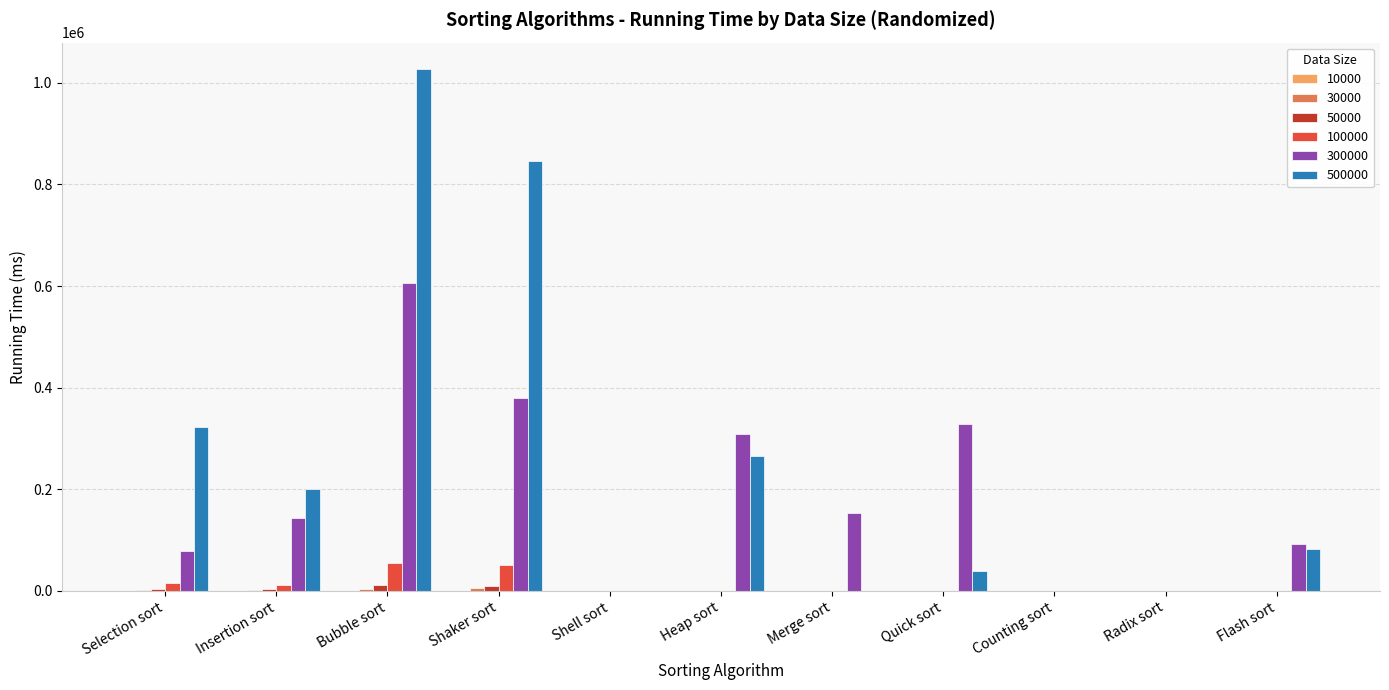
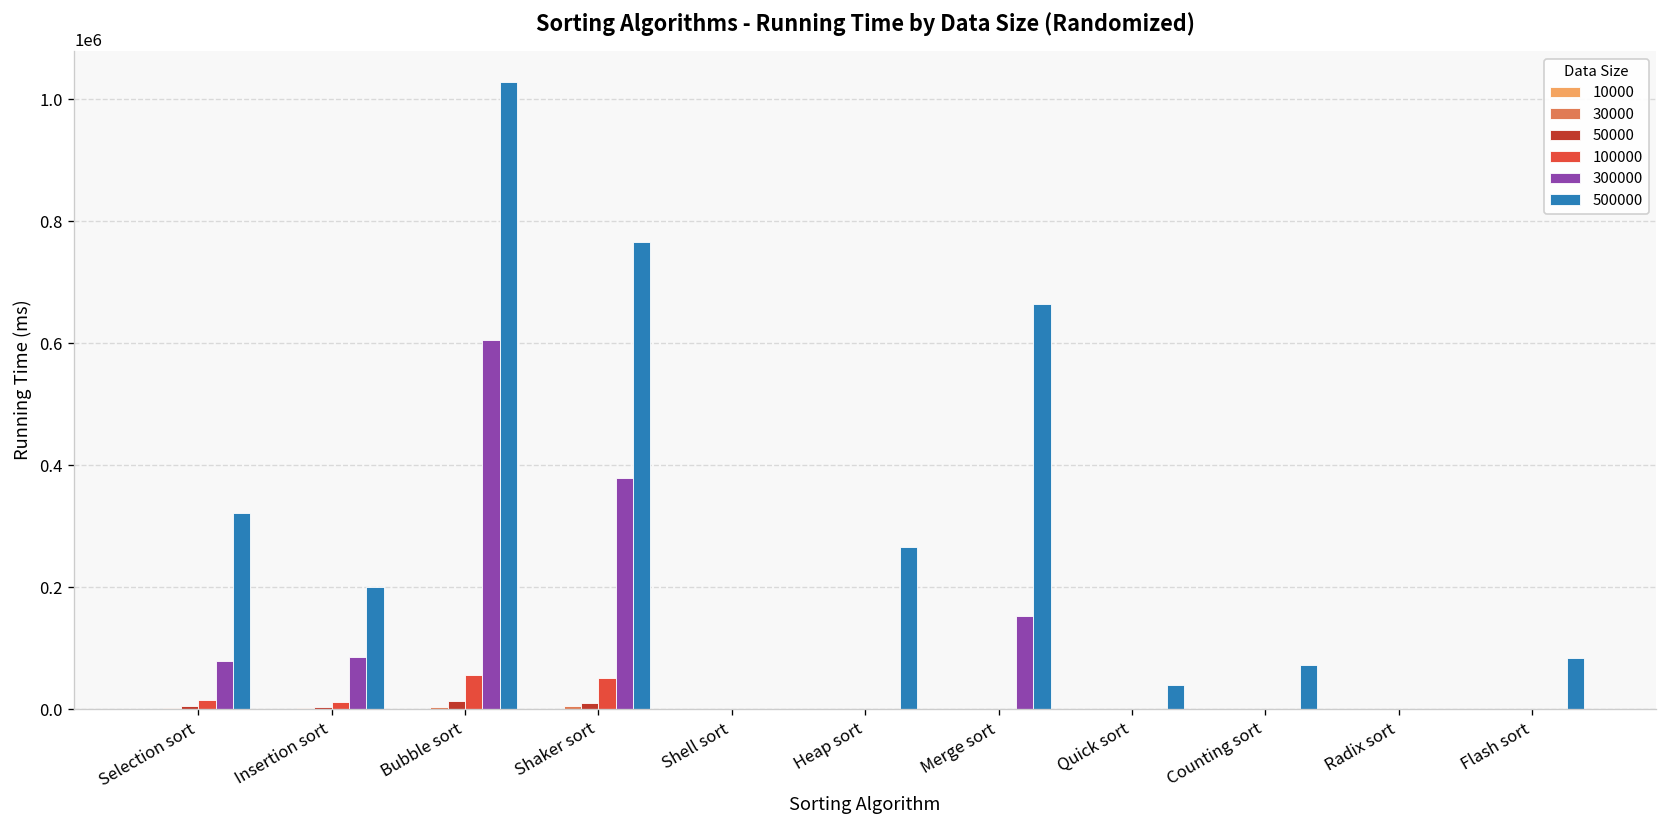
300000, Insertion sort: 140000 -> 90000
500000, Shaker sort: 850000 -> 770000
300000, Heap sort: 310000 -> 0
500000, Merge sort: 0 -> 670000
300000, Quick sort: 330000 -> 0
500000, Counting sort: 0 -> 70000
300000, Flash sort: 90000 -> 0
